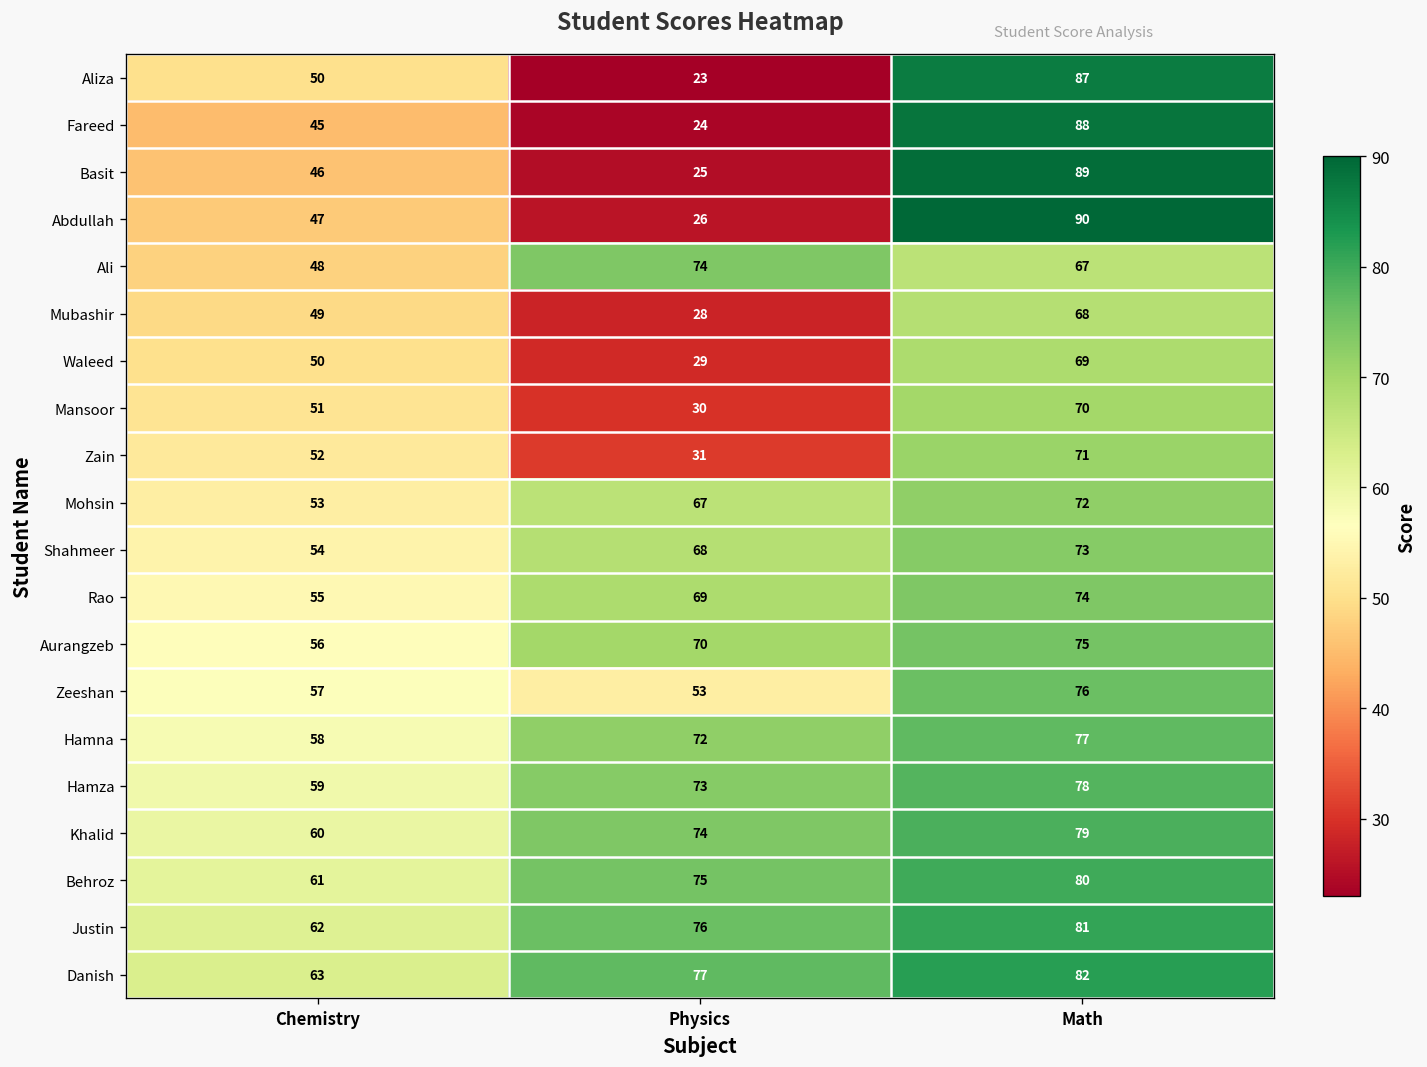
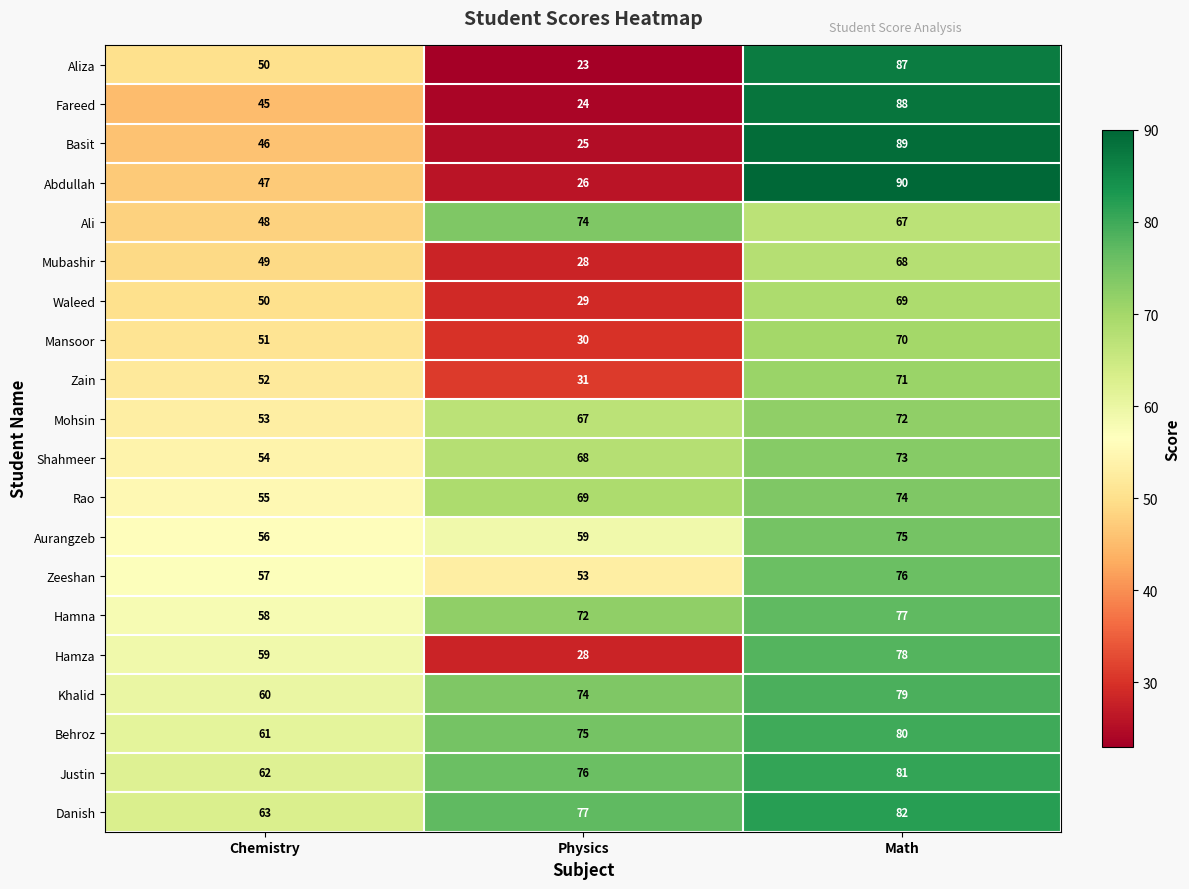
Aurangzeb, Physics: 70 -> 59
Hamza, Physics: 73 -> 28
